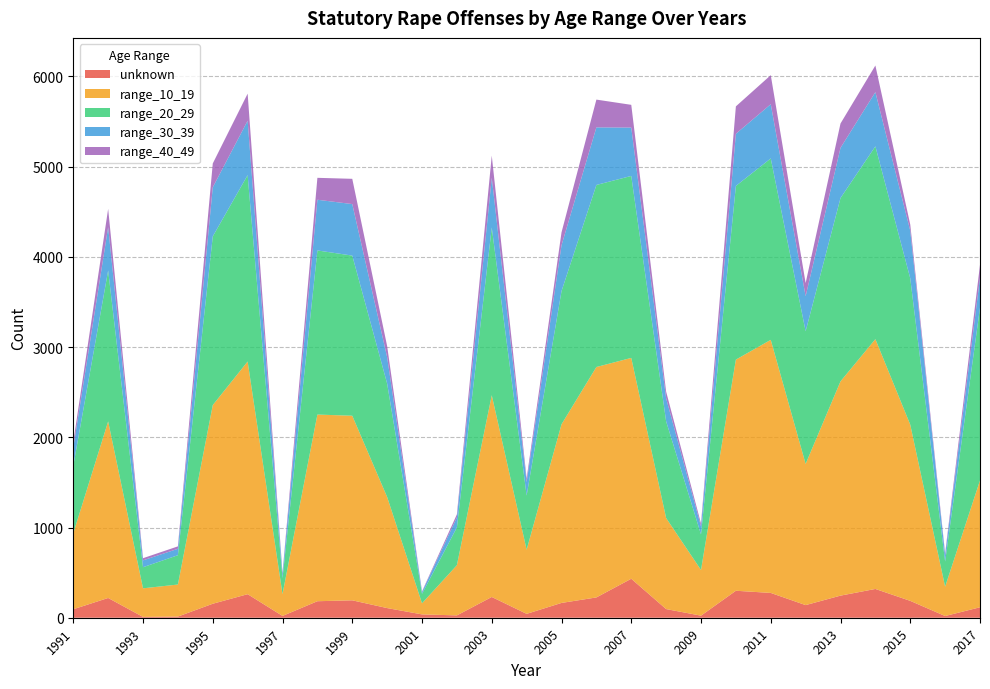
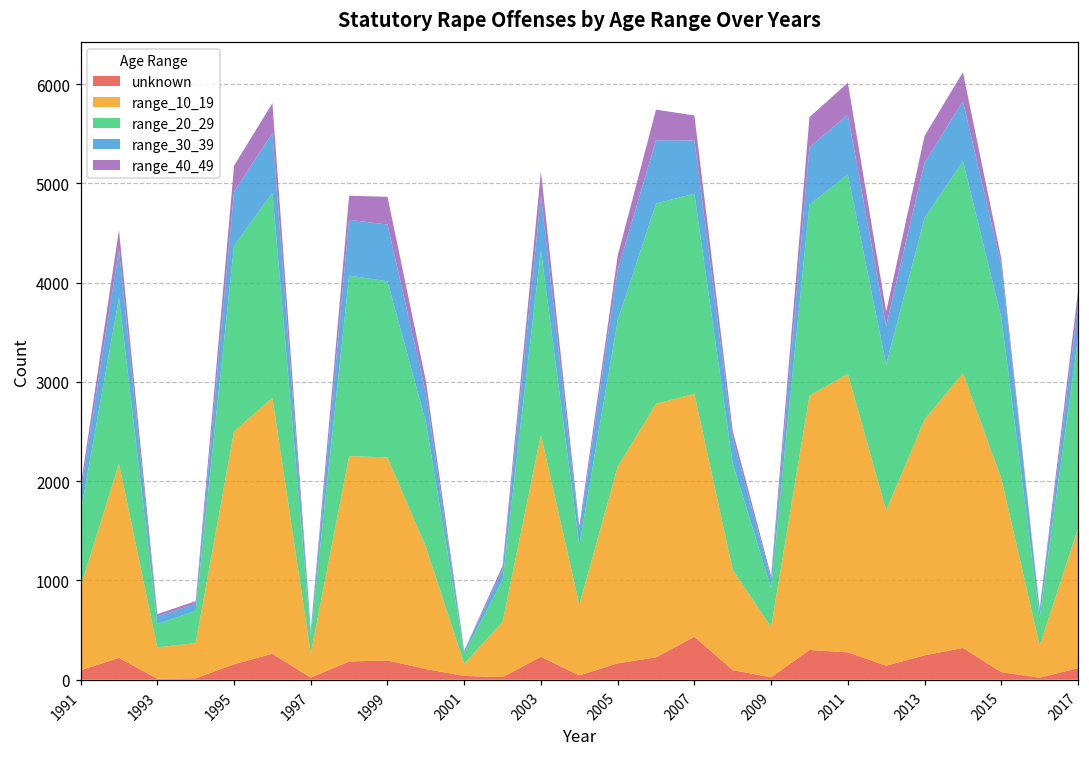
range_10_19, 1995: 2200 -> 2300
unknown, 2015: 200 -> 100
